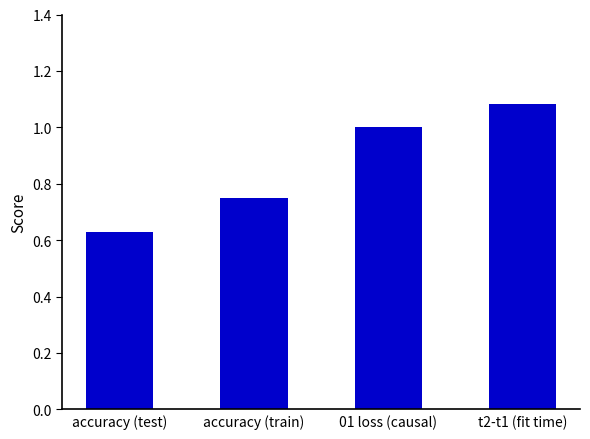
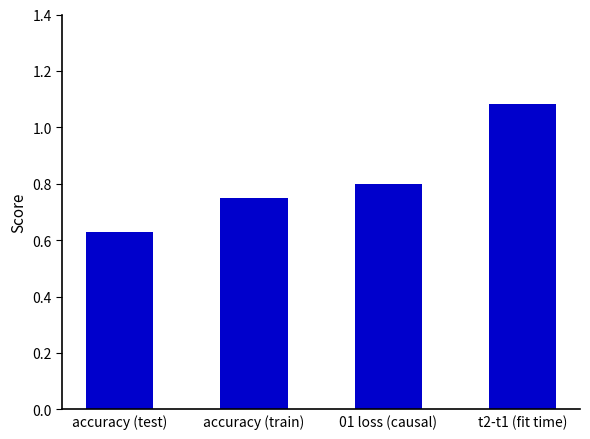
01 loss (causal): 1.0 -> 0.8
